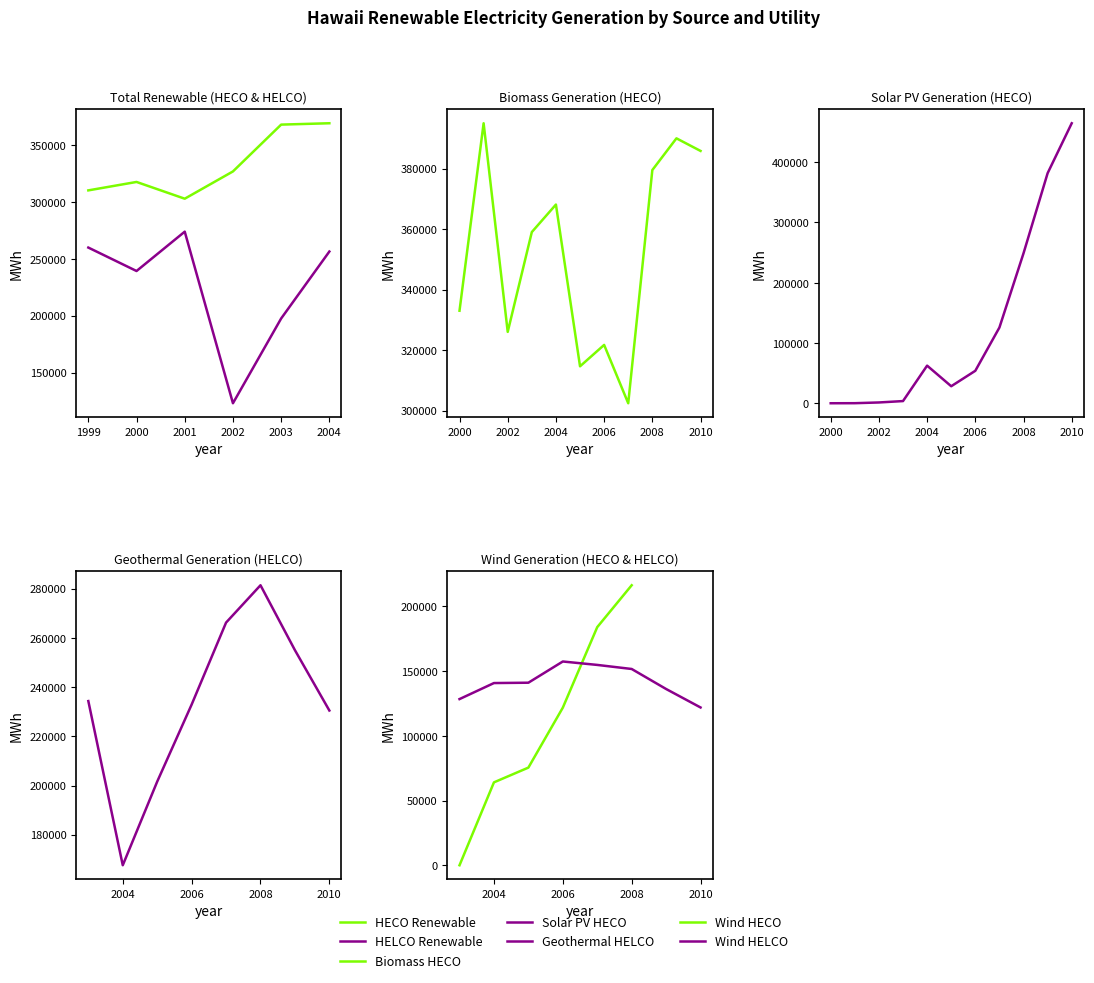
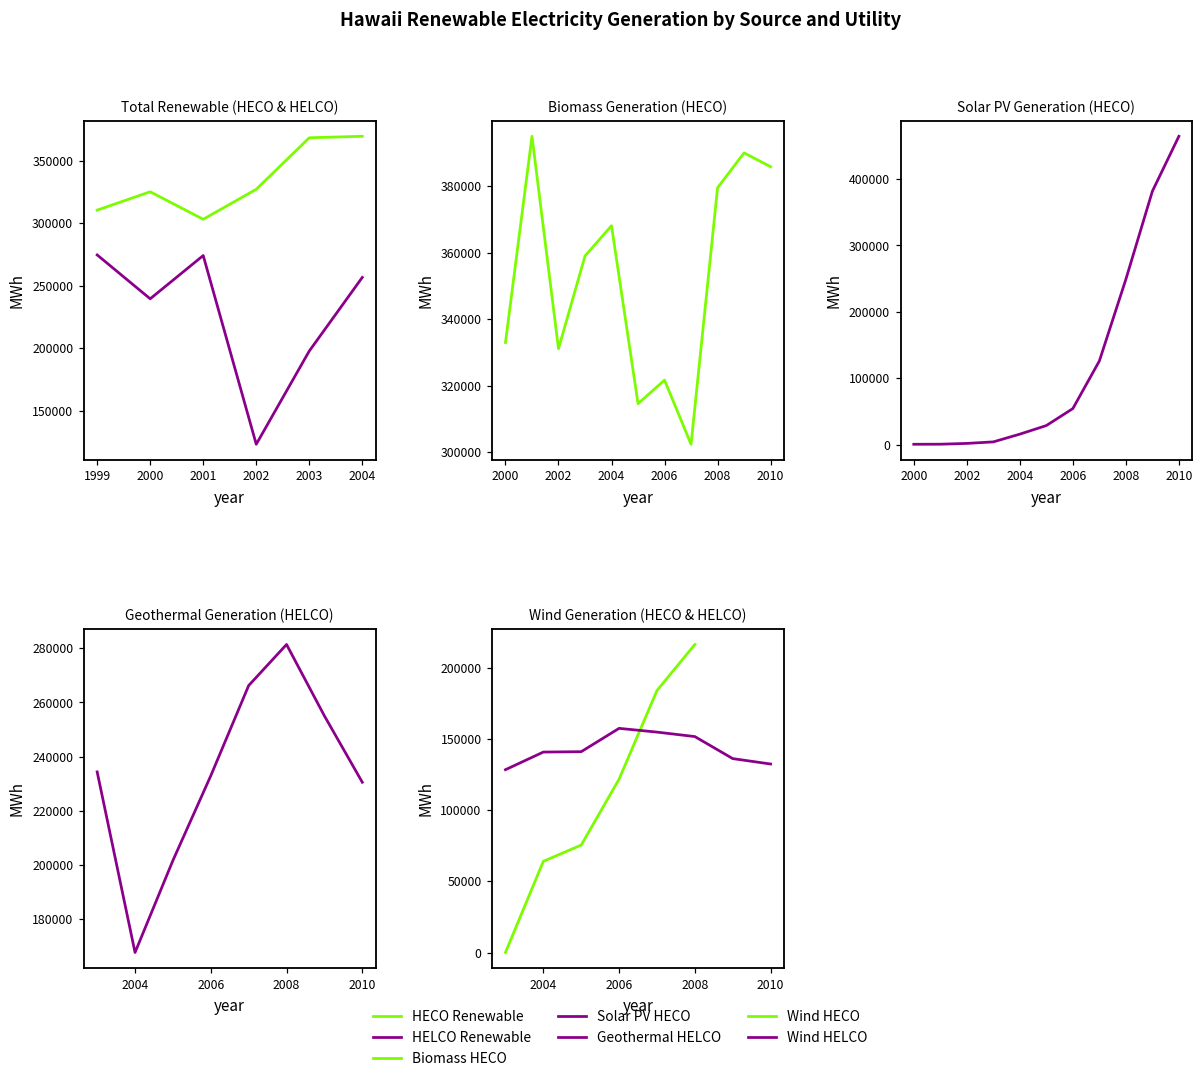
Total Renewable (HECO & HELCO), HELCO Renewable, 1999: 260000 -> 274000
Total Renewable (HECO & HELCO), HECO Renewable, 2000: 318000 -> 325000
Biomass Generation (HECO), 2002: 326000 -> 331000
Solar PV Generation (HECO), 2004: 60000 -> 20000
Wind Generation (HECO & HELCO), Wind HELCO, 2010: 122000 -> 132000
